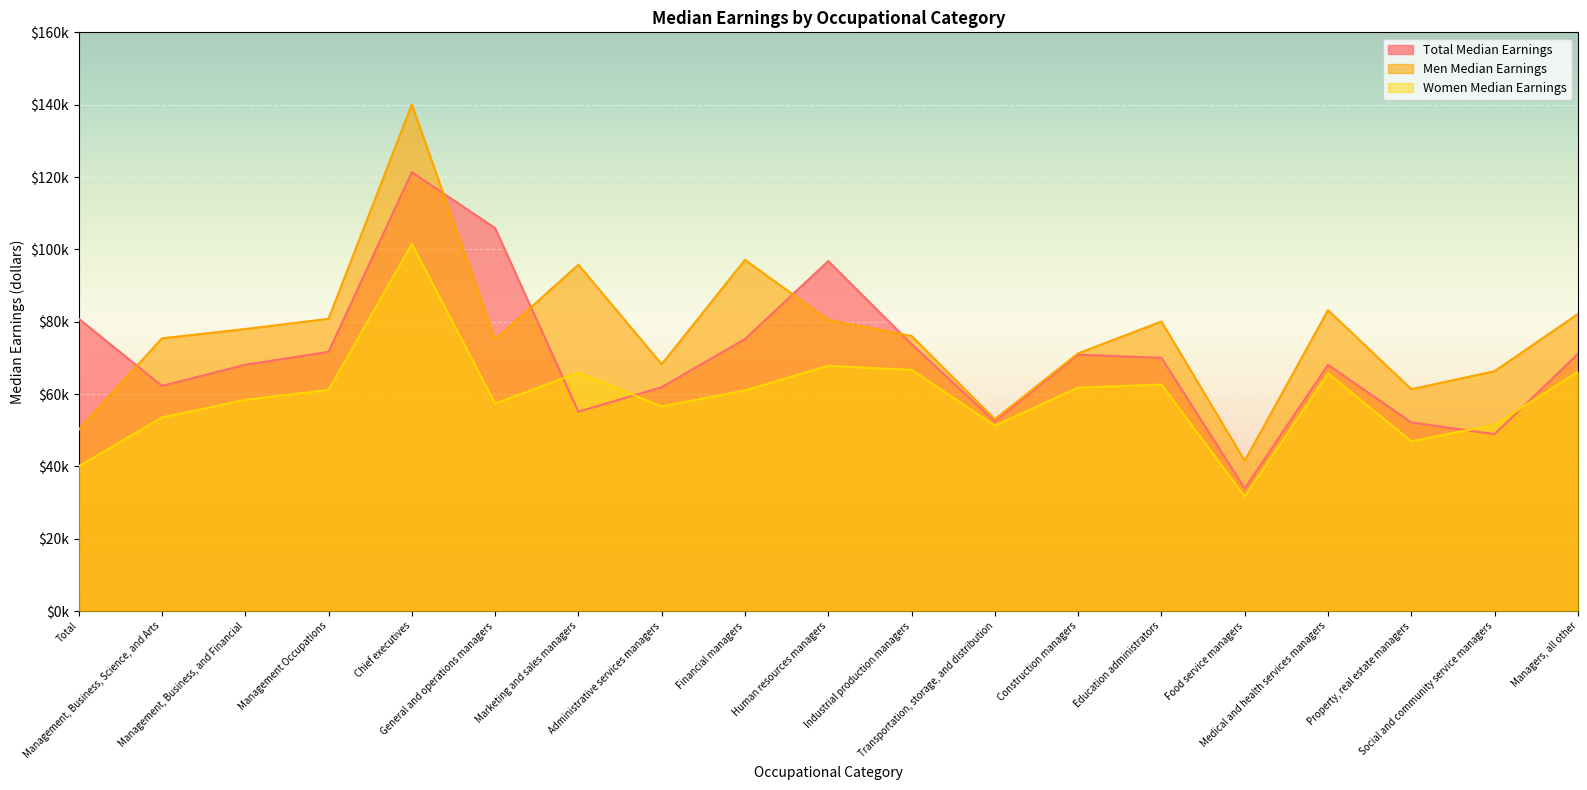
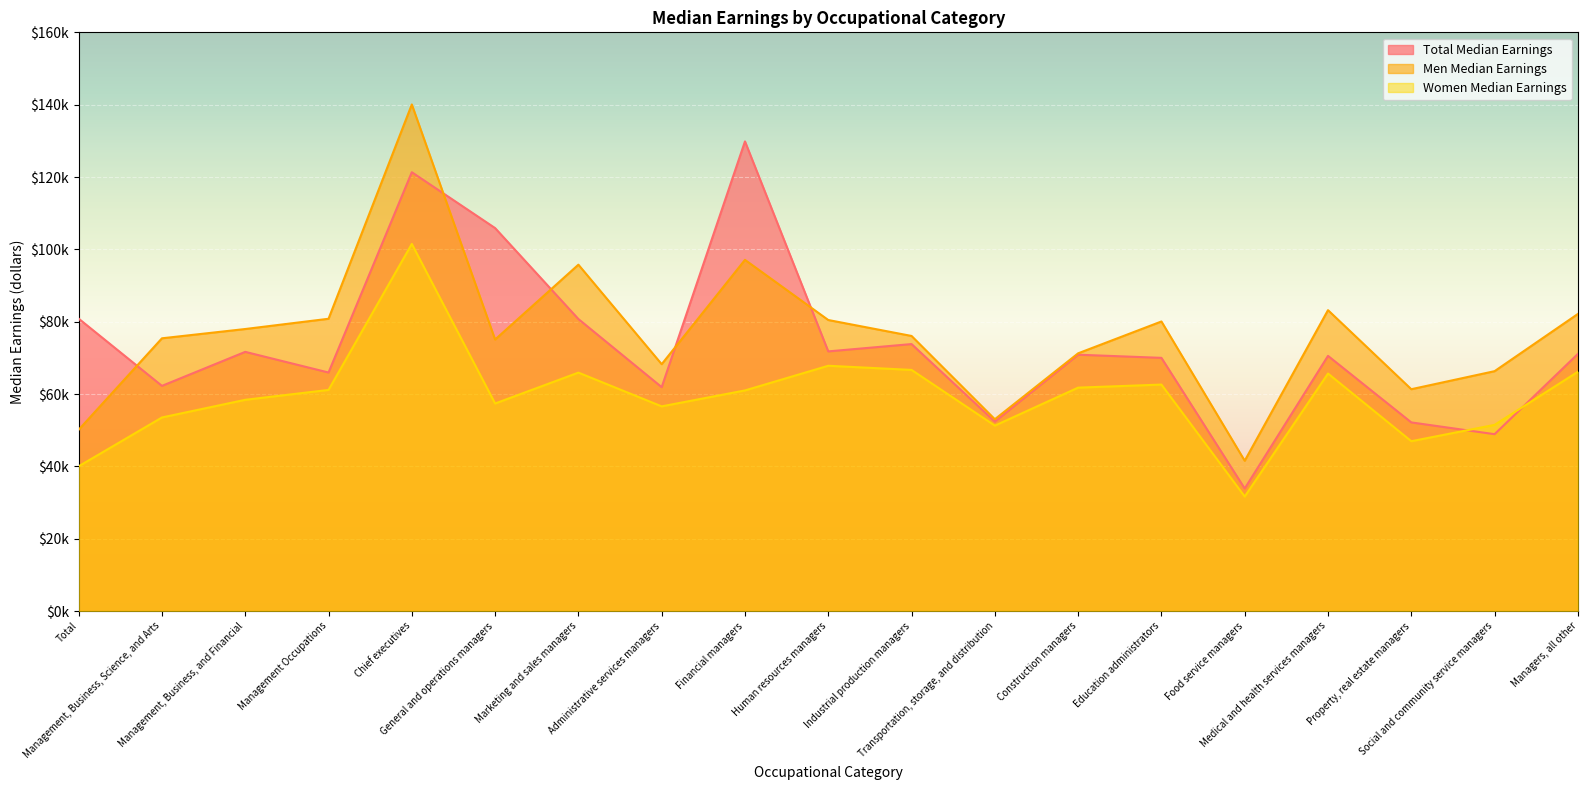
Total Median Earnings, Management, Business, and Financial: $68000 -> $72000
Total Median Earnings, Management Occupations: $72000 -> $66000
Total Median Earnings, Marketing and sales managers: $55000 -> $81000
Total Median Earnings, Financial managers: $75000 -> $130000
Total Median Earnings, Human resources managers: $97000 -> $72000
Total Median Earnings, Medical and health services managers: $68000 -> $71000
